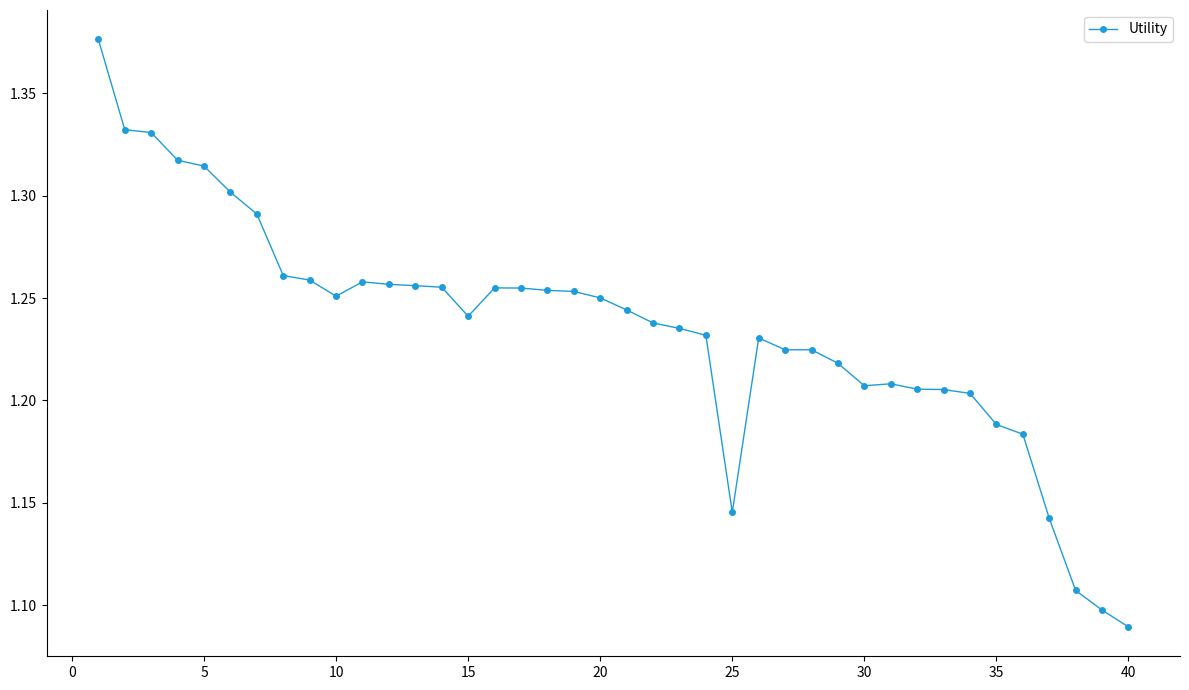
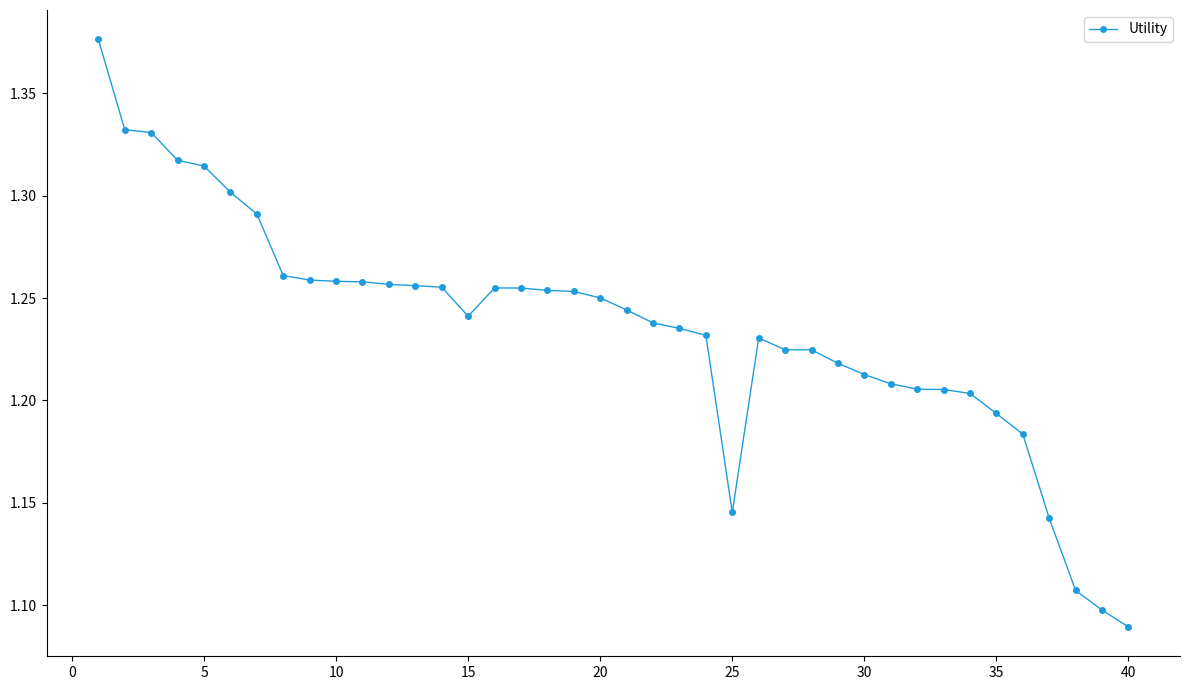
10: 1.251 -> 1.258
30: 1.207 -> 1.213
35: 1.188 -> 1.194
